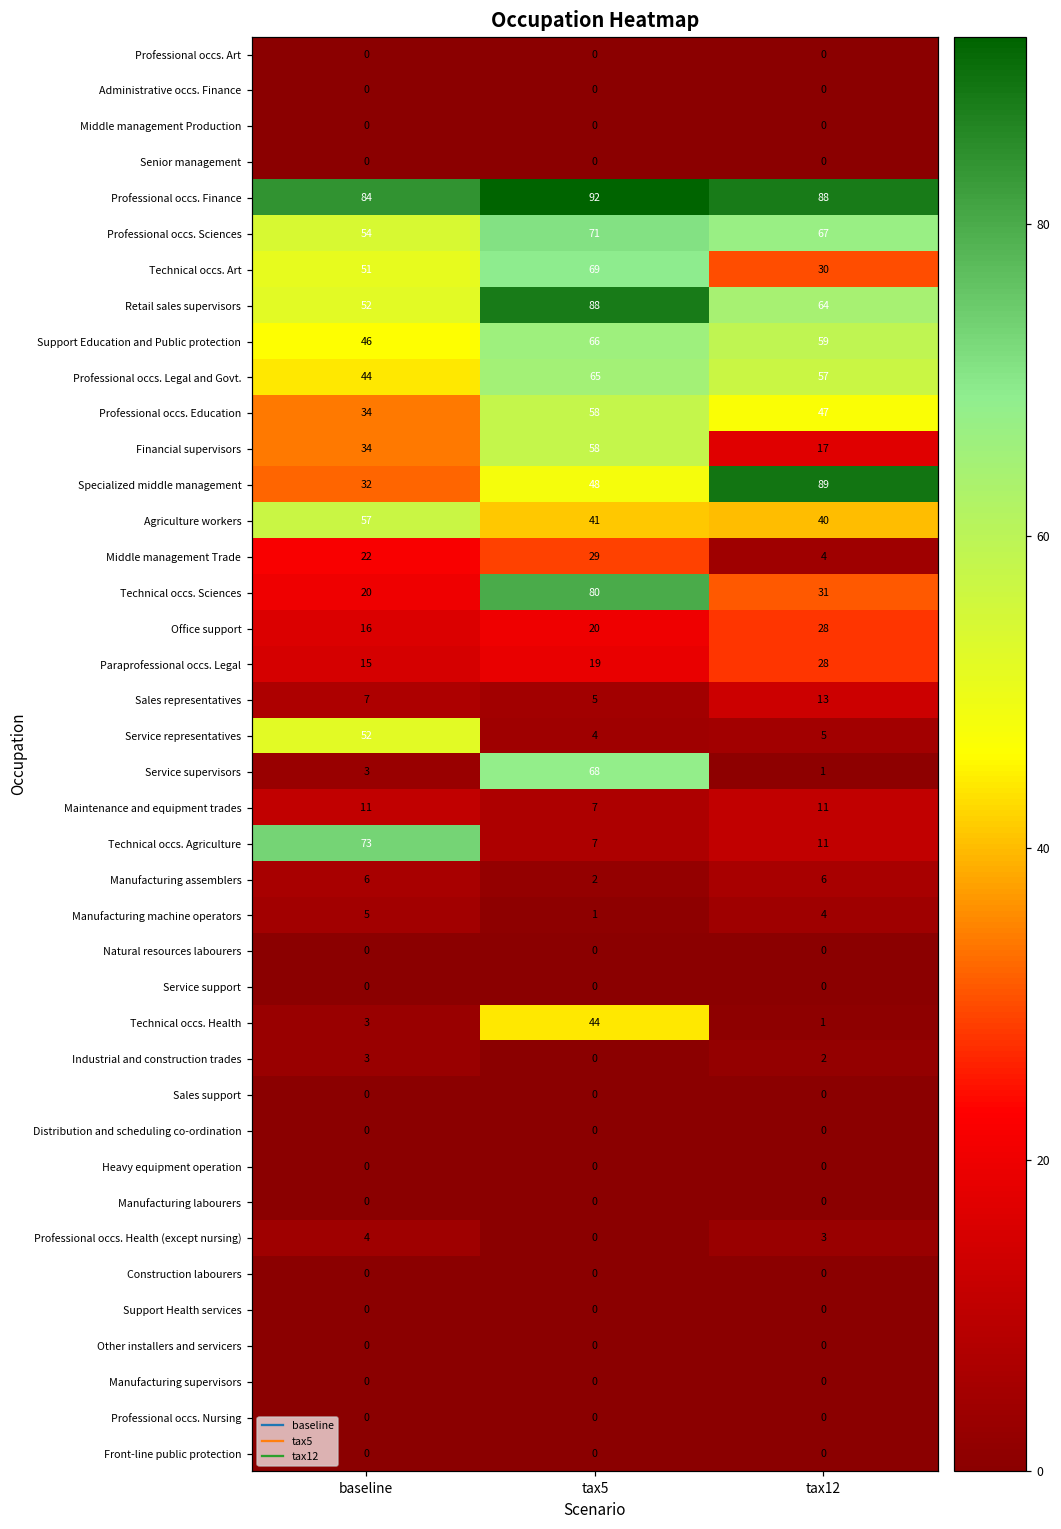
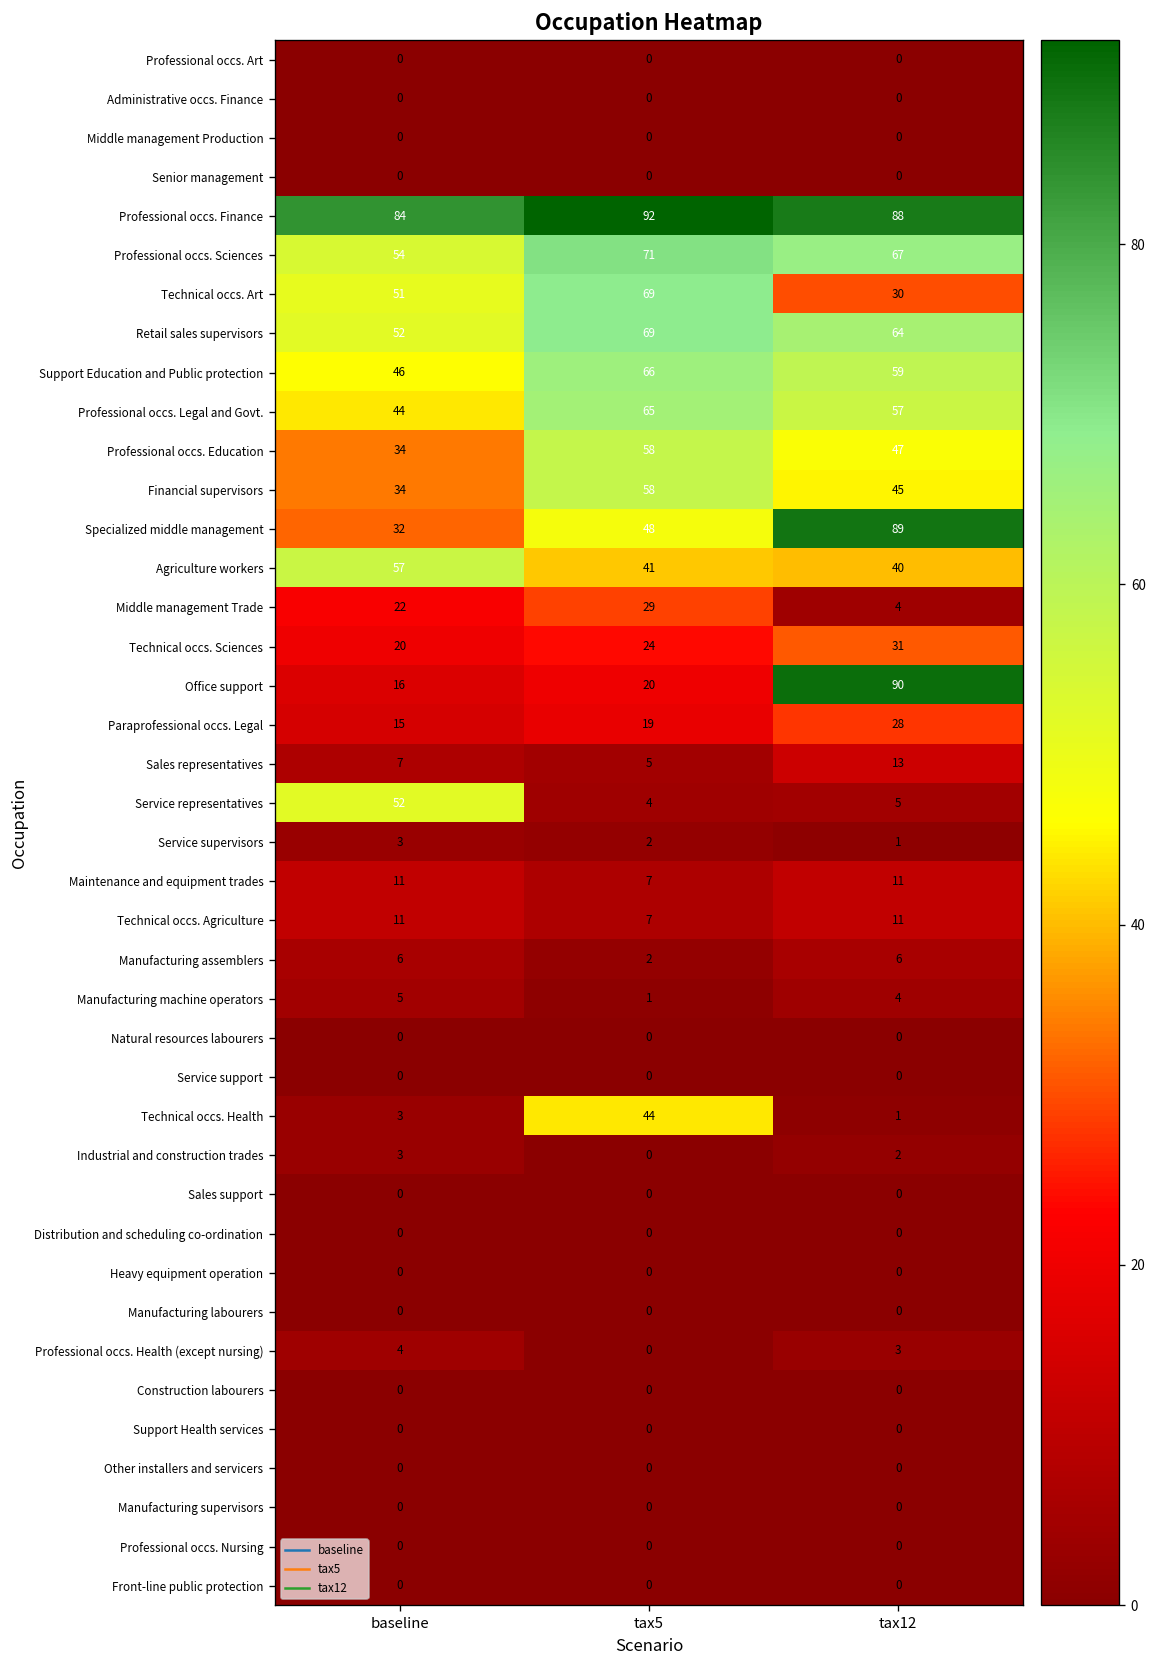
Retail sales supervisors, tax5: 88 -> 69
Financial supervisors, tax12: 17 -> 45
Technical occs. Sciences, tax5: 80 -> 24
Office support, tax12: 28 -> 90
Service supervisors, tax5: 68 -> 2
Technical occs. Agriculture, baseline: 73 -> 11
